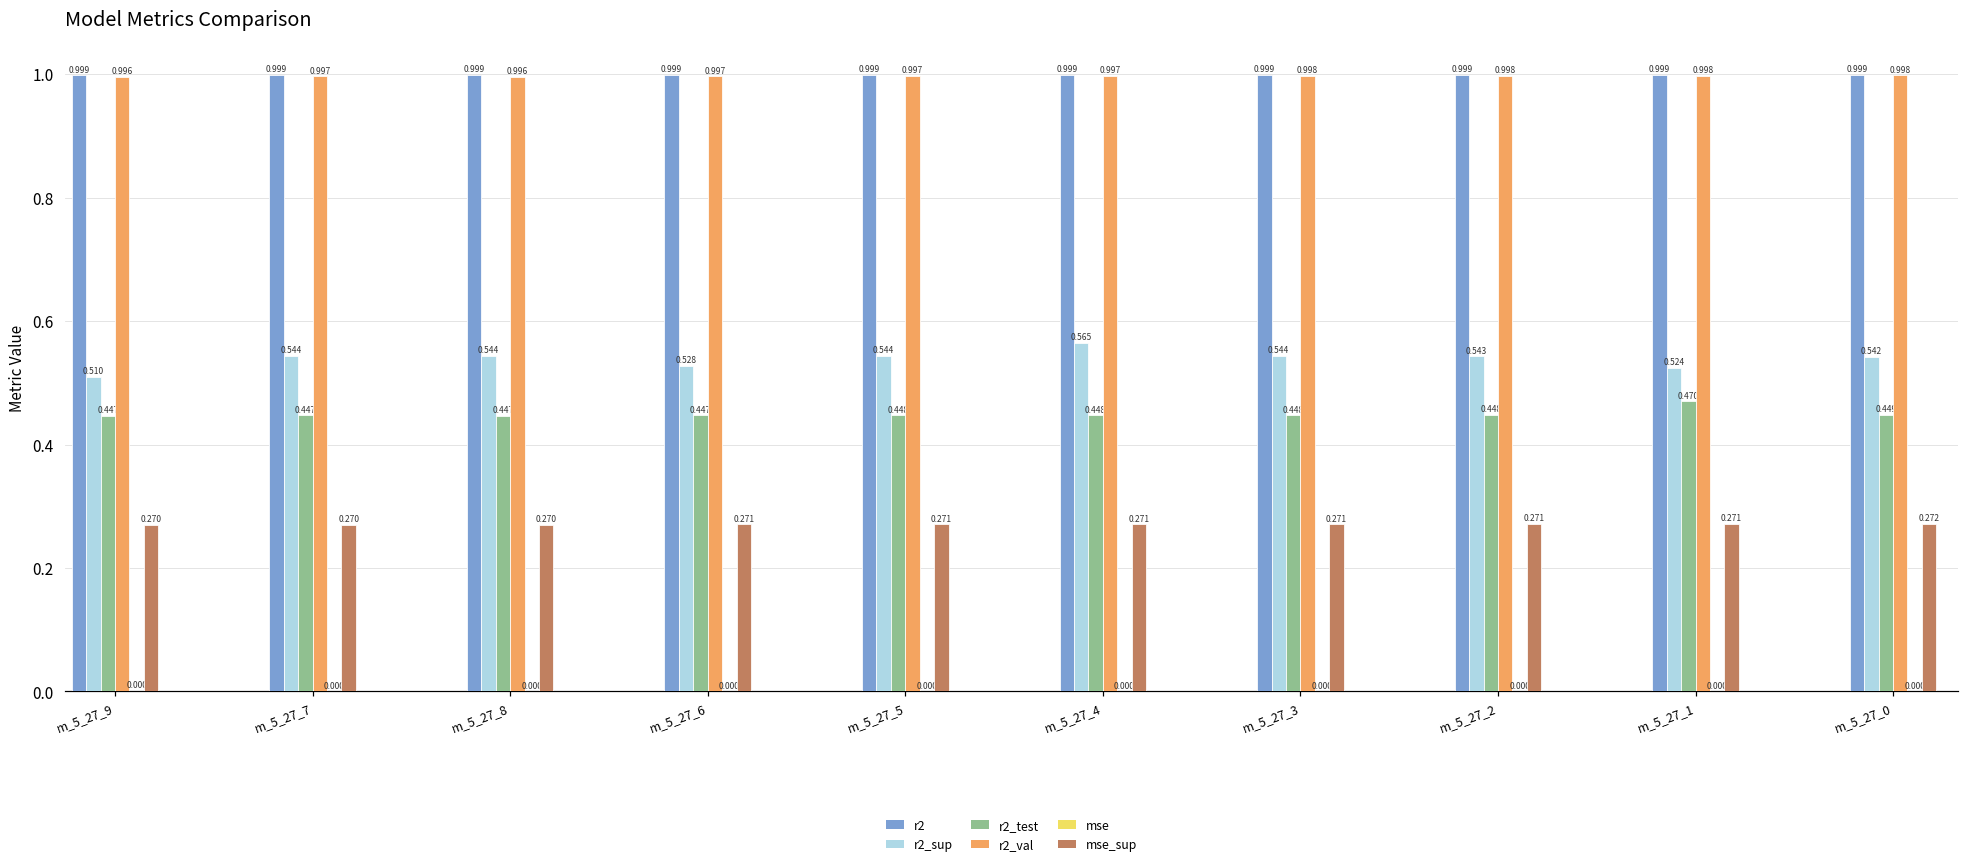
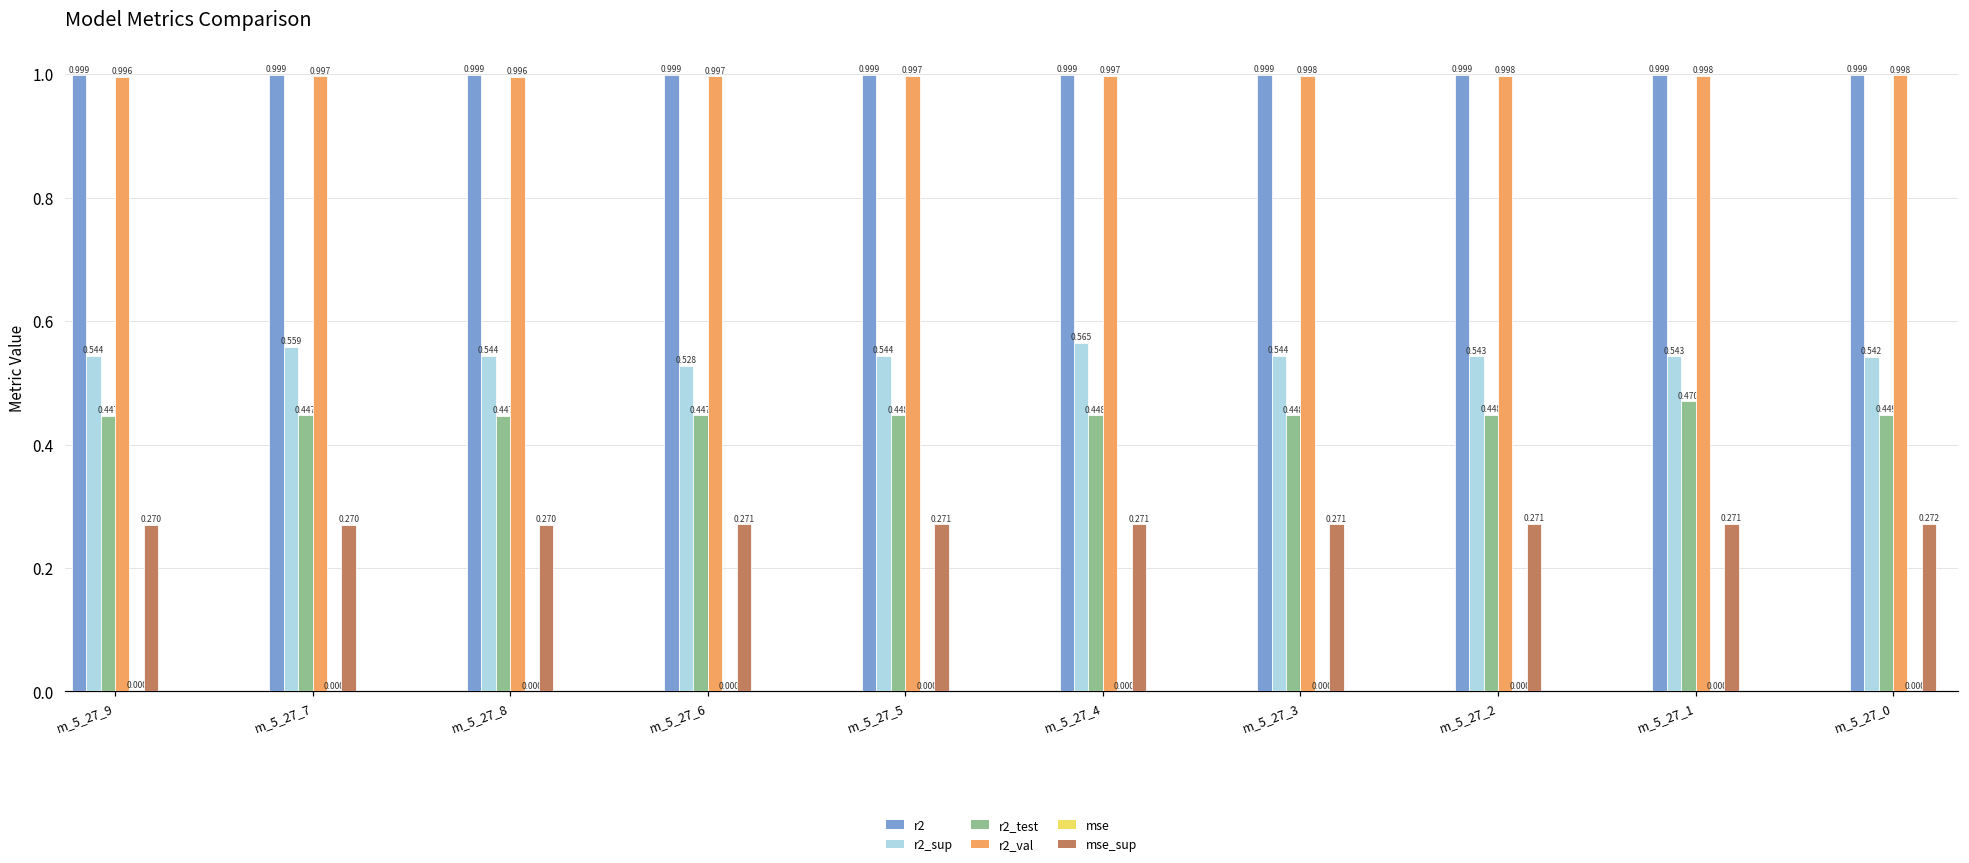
r2_sup, m_5_27_9: 0.510 -> 0.544
r2_sup, m_5_27_7: 0.544 -> 0.559
r2_sup, m_5_27_1: 0.524 -> 0.543
